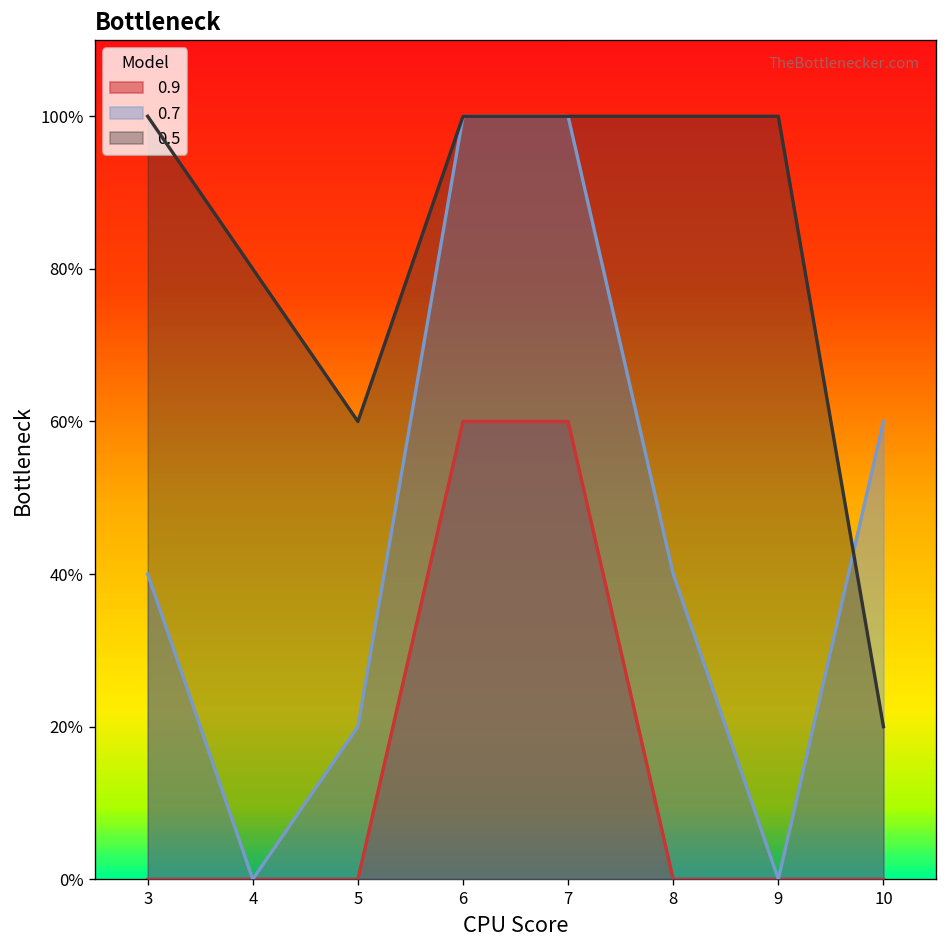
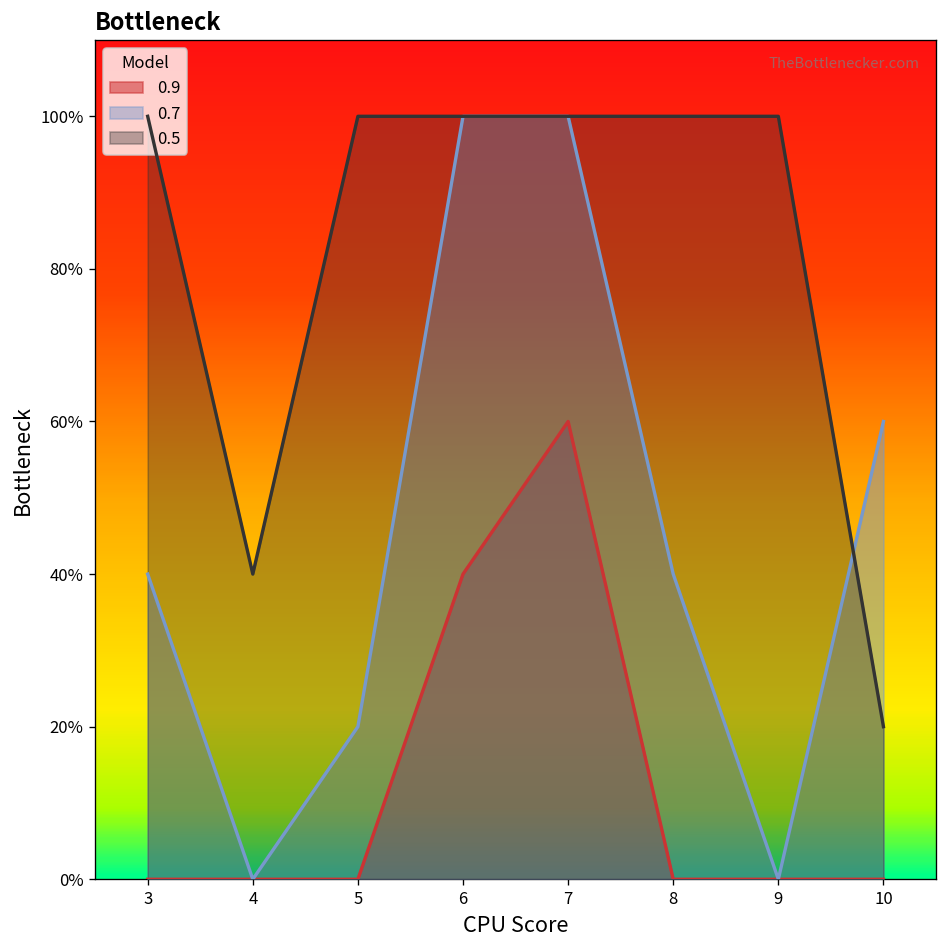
0.5, 4: 80% -> 40%
0.5, 5: 60% -> 100%
0.9, 6: 60% -> 40%
